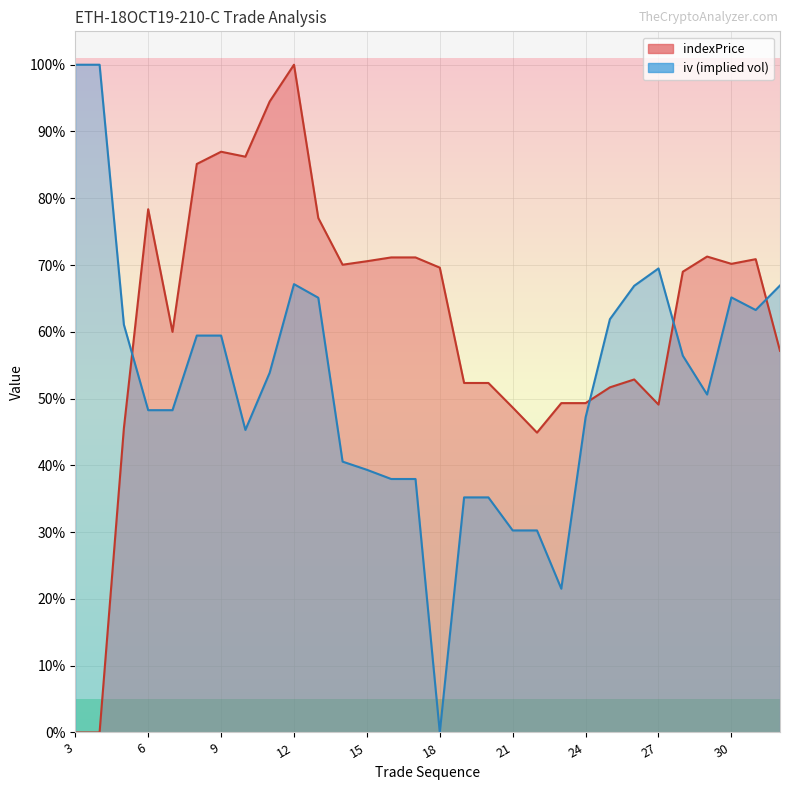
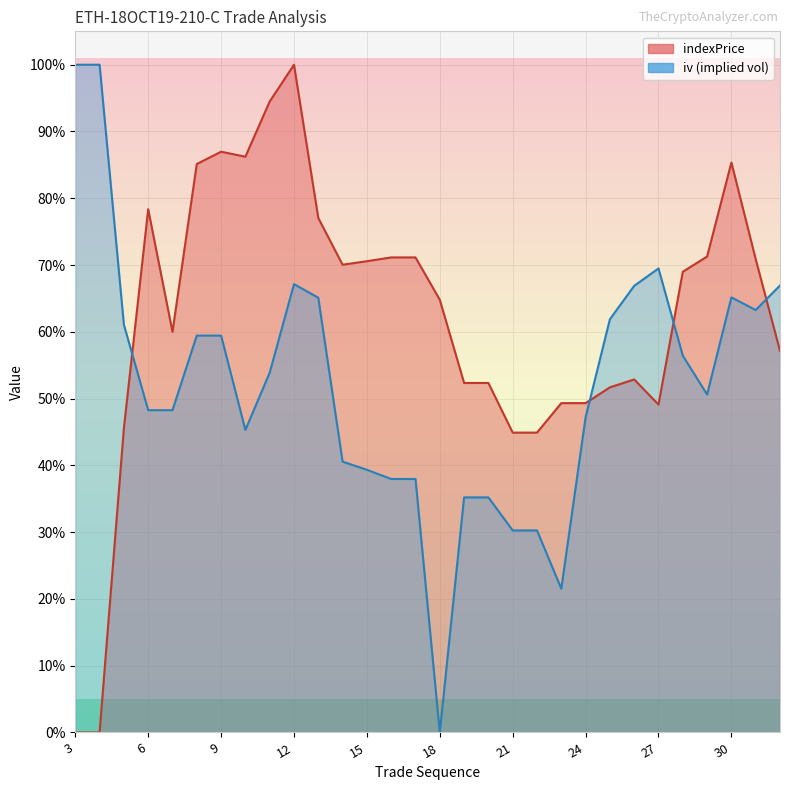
indexPrice, 18: 70% -> 65%
indexPrice, 21: 49% -> 45%
indexPrice, 30: 70% -> 85%
